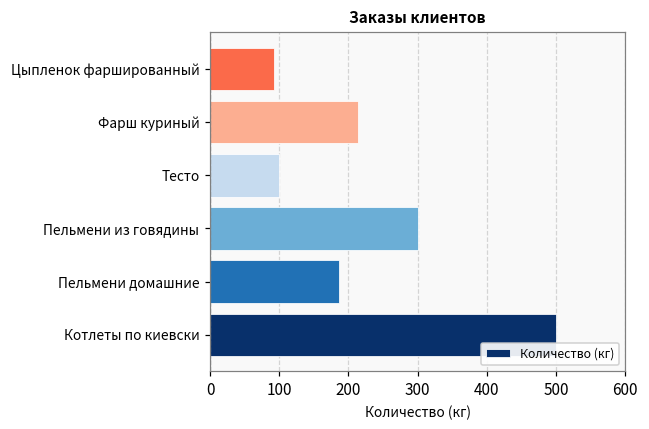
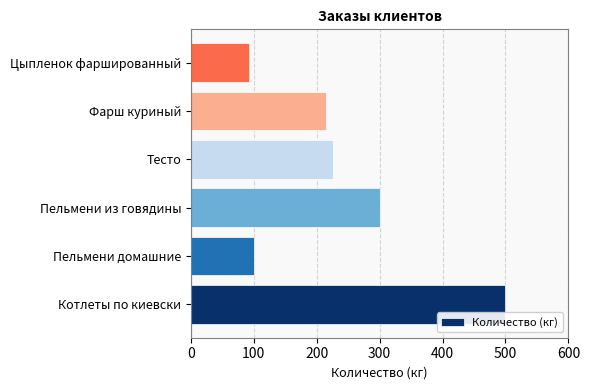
Тесто: 100 -> 230
Пельмени домашние: 190 -> 100
